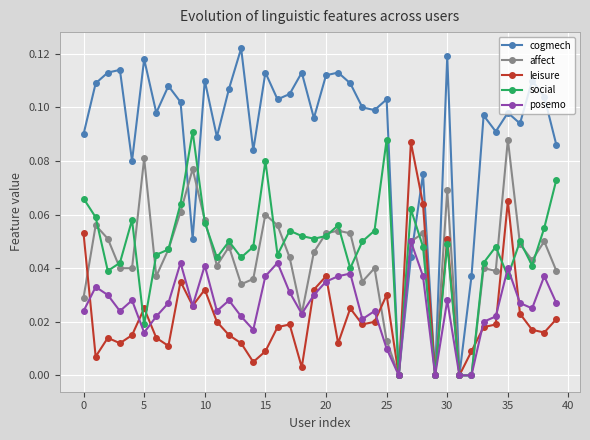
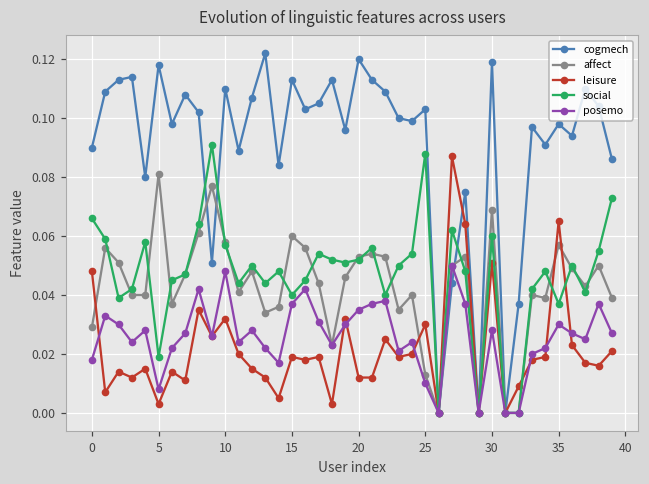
leisure, 0: 0.053 -> 0.048
posemo, 0: 0.024 -> 0.018
leisure, 5: 0.025 -> 0.003
posemo, 5: 0.016 -> 0.008
posemo, 10: 0.041 -> 0.048
leisure, 15: 0.009 -> 0.019
social, 15: 0.08 -> 0.04
cogmech, 20: 0.112 -> 0.120
leisure, 20: 0.037 -> 0.012
social, 30: 0.049 -> 0.060
affect, 35: 0.088 -> 0.057
posemo, 35: 0.04 -> 0.03
